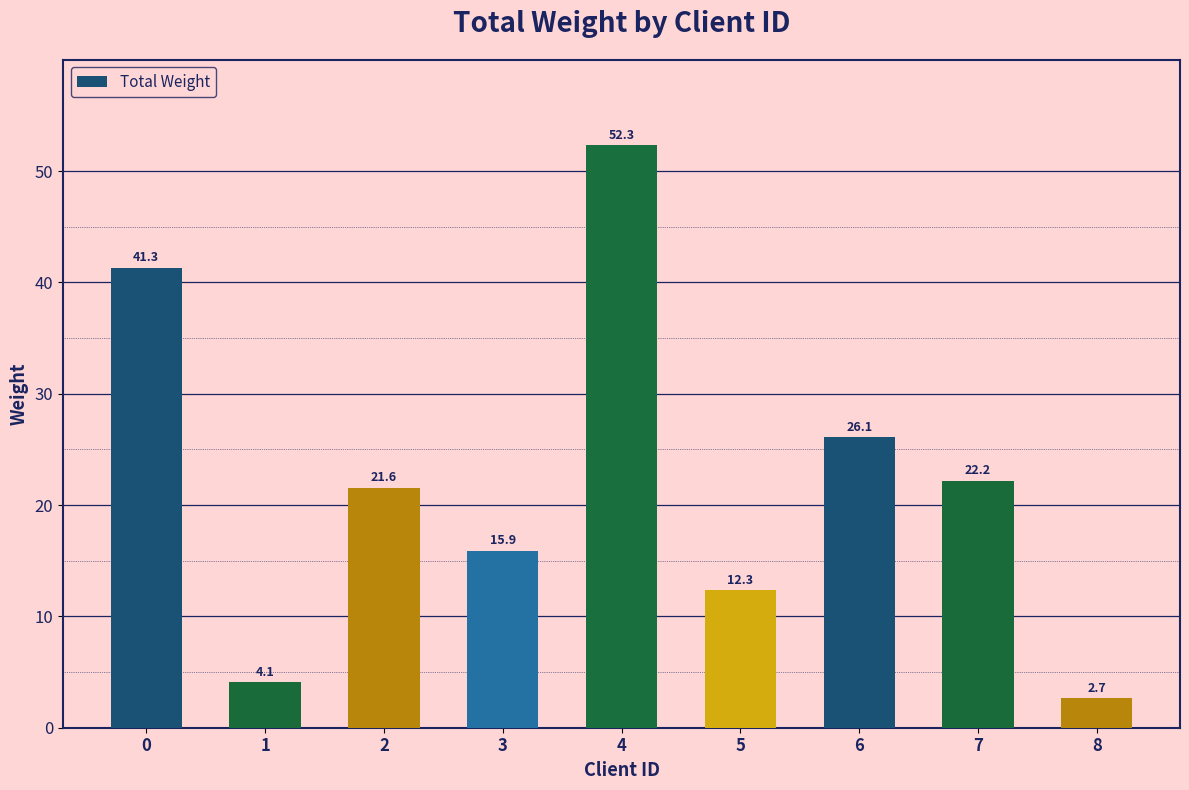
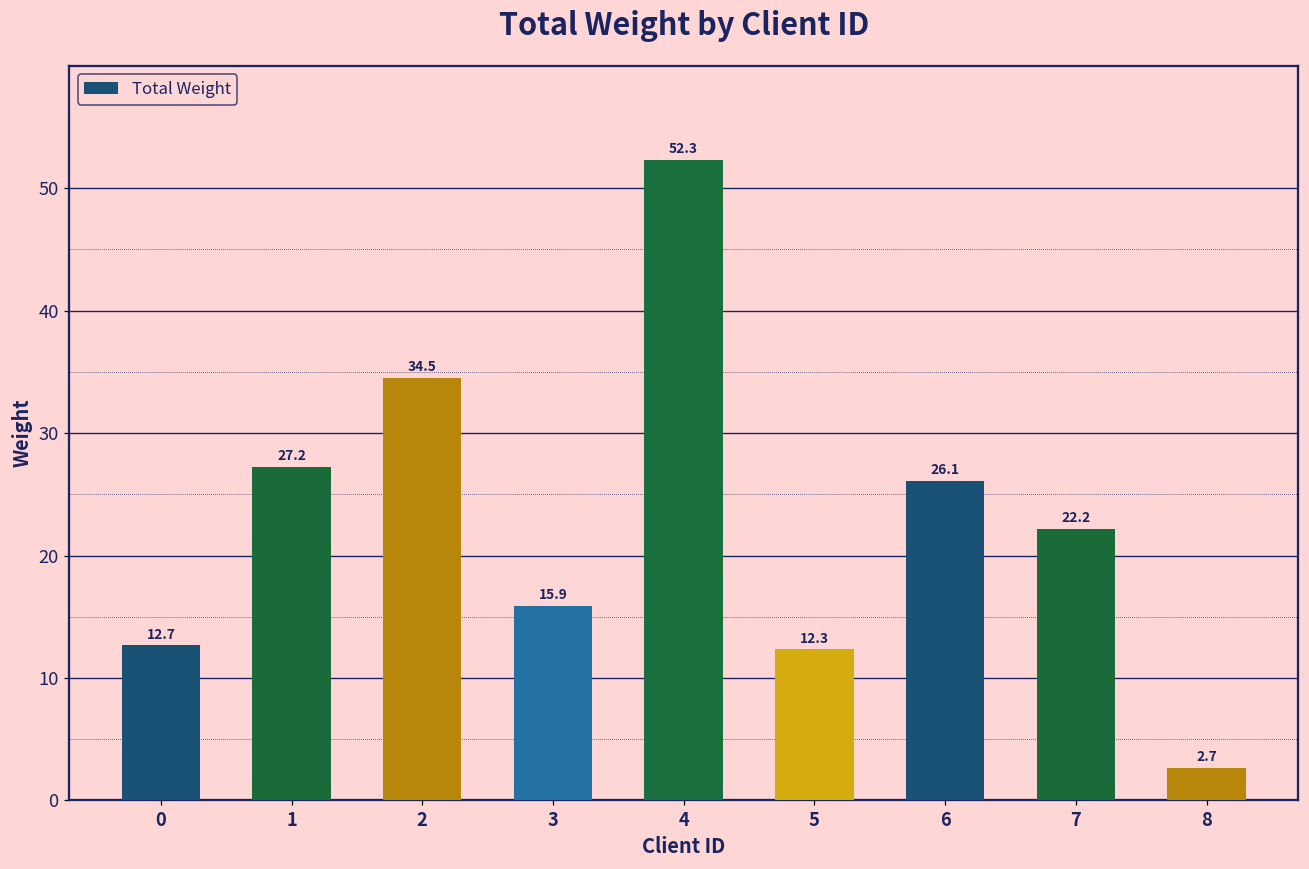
0: 41.3 -> 12.7
1: 4.1 -> 27.2
2: 21.6 -> 34.5
